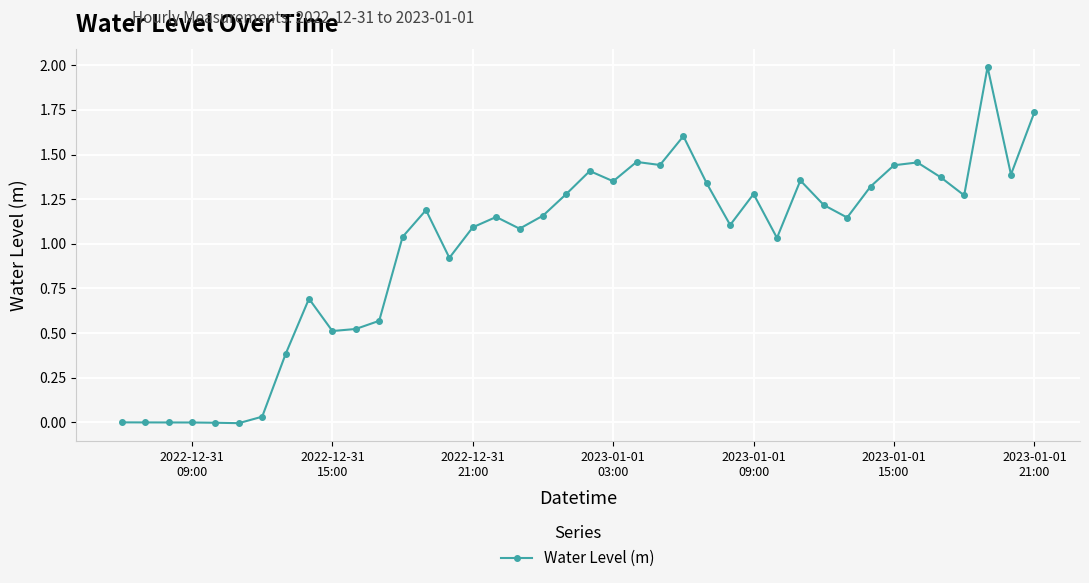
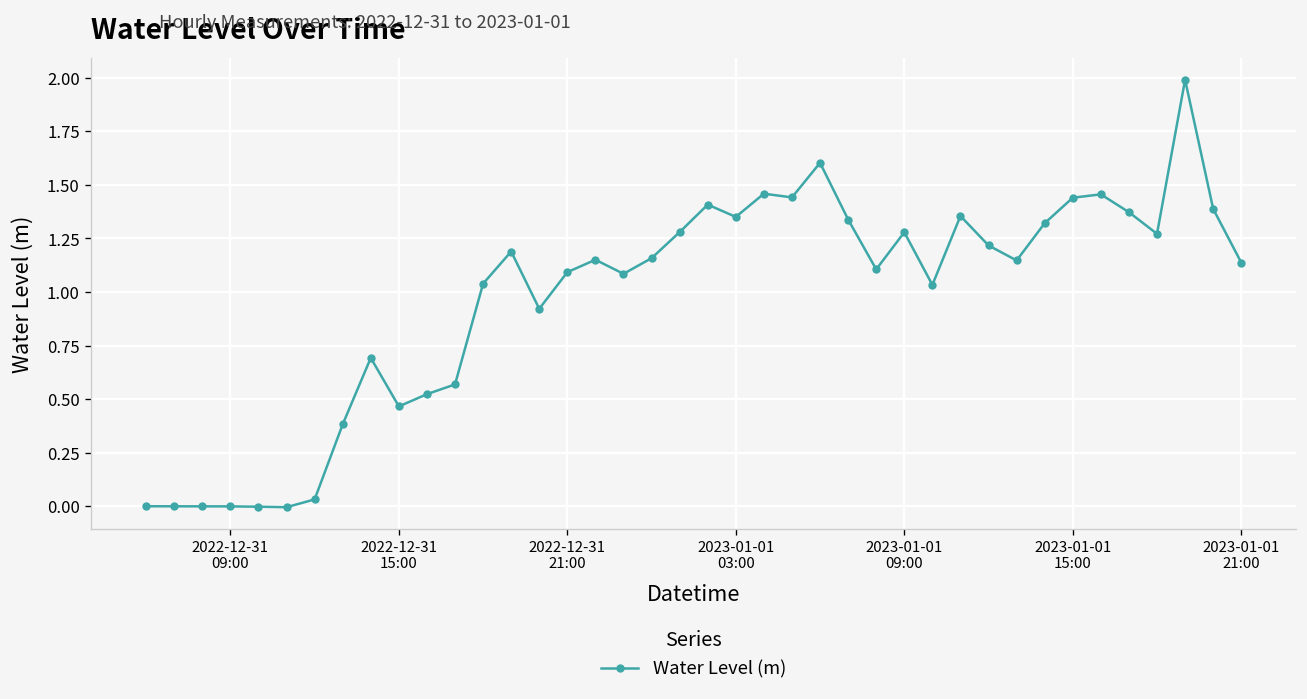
2022-12-31 15:00: 0.51 -> 0.47
2023-01-01 21:00: 1.74 -> 1.14
